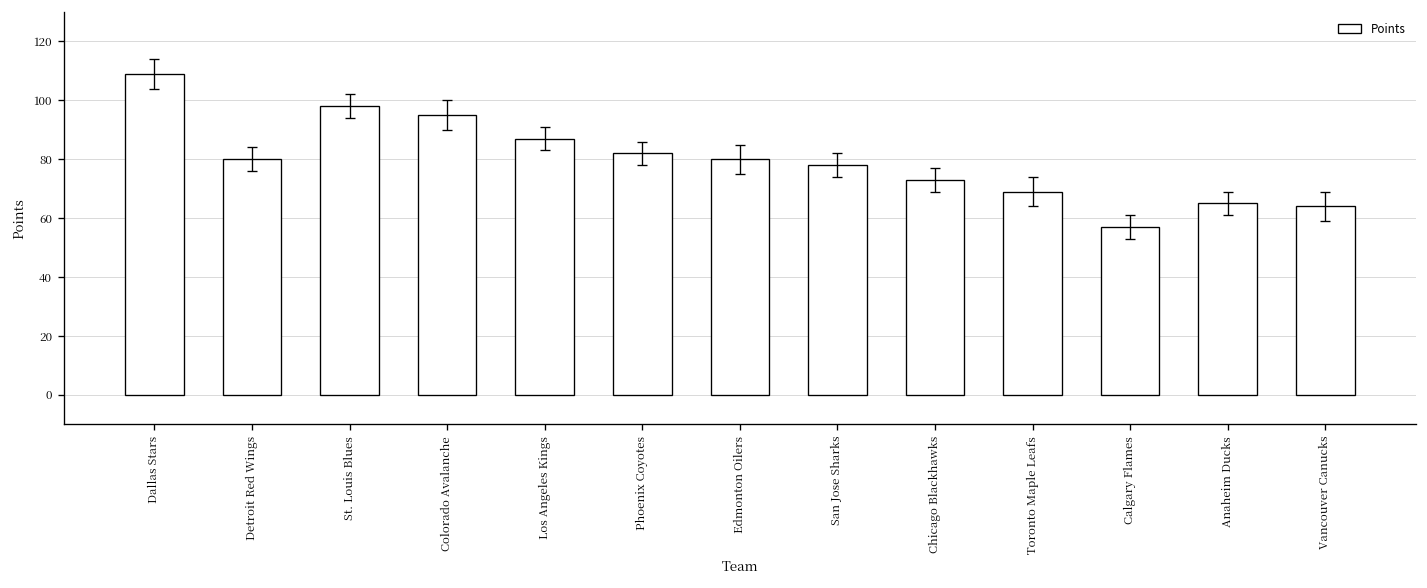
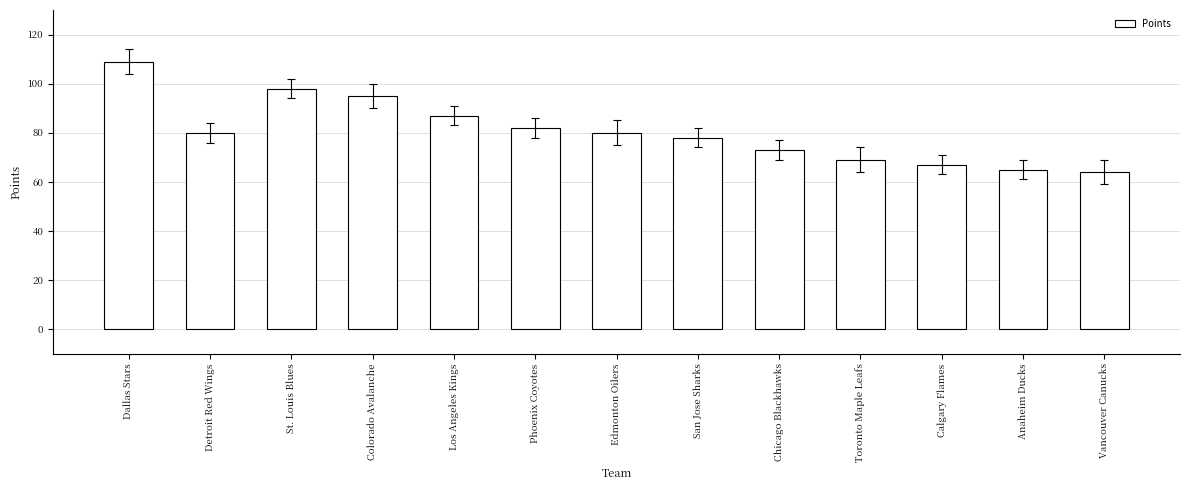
Points, Calgary Flames: 57 -> 67
